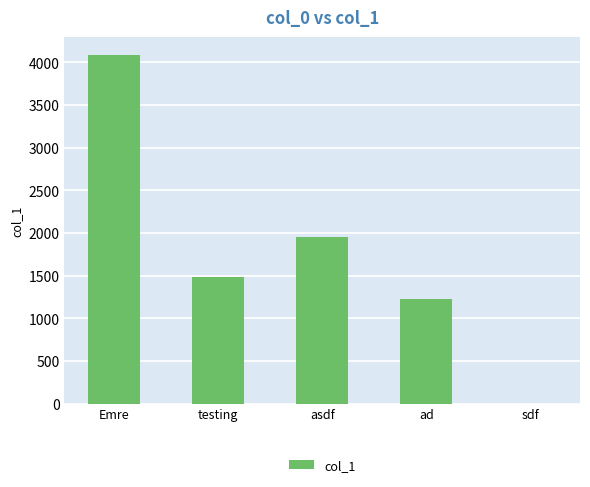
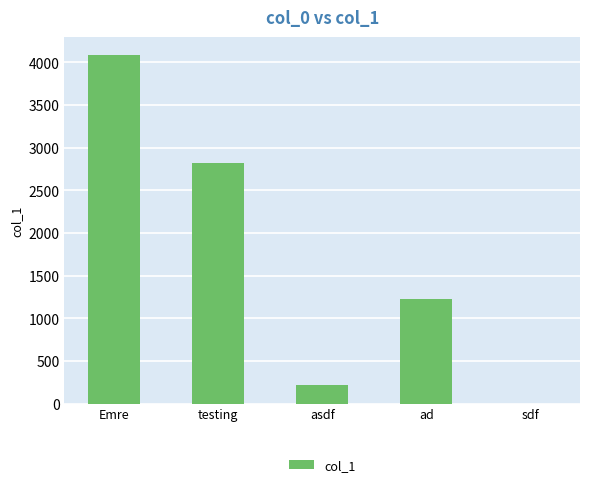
testing: 1500 -> 2800
asdf: 2000 -> 200
